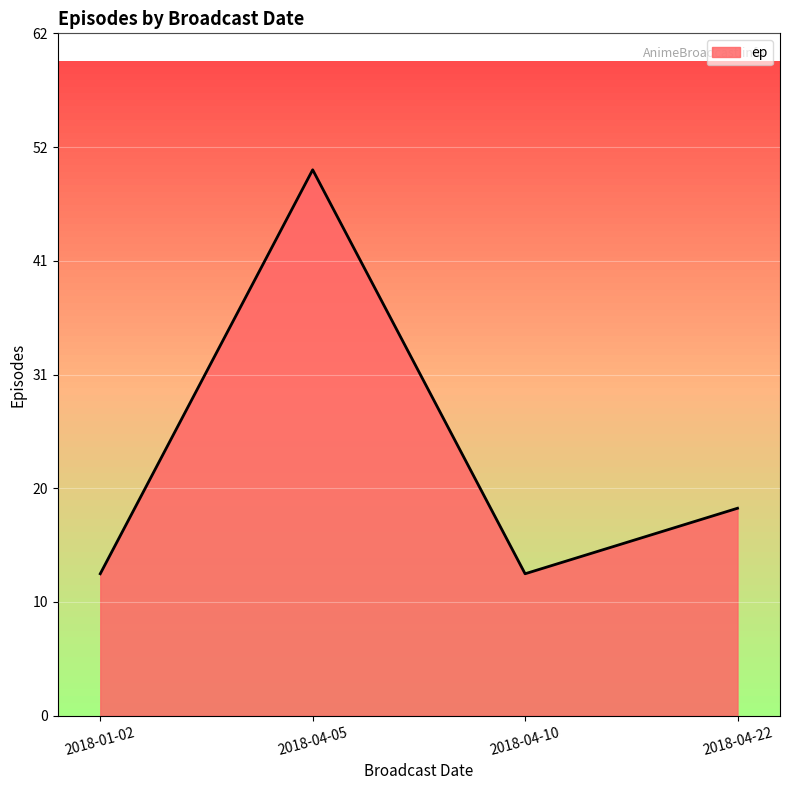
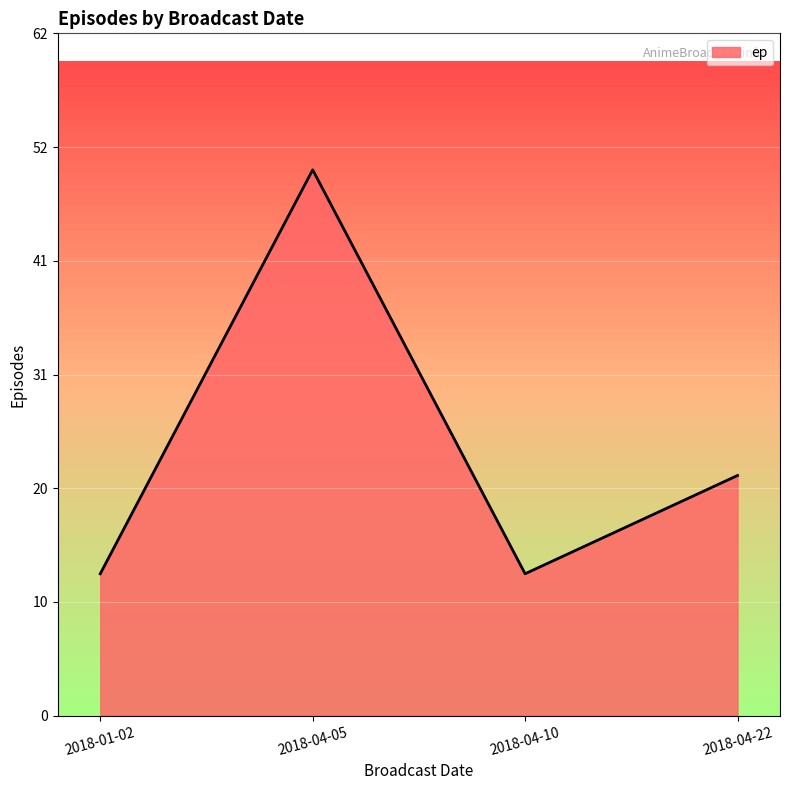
2018-04-22: 19 -> 22
